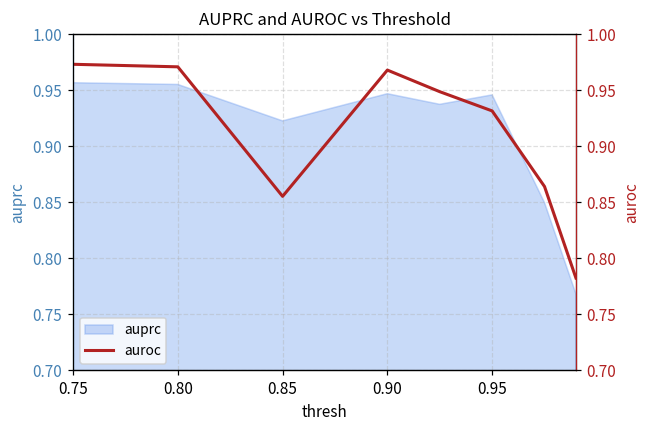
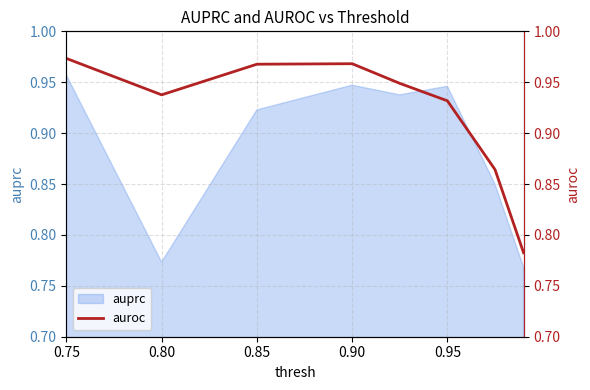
auprc, 0.80: 0.955 -> 0.773
auroc, 0.80: 0.971 -> 0.938
auroc, 0.85: 0.855 -> 0.968
